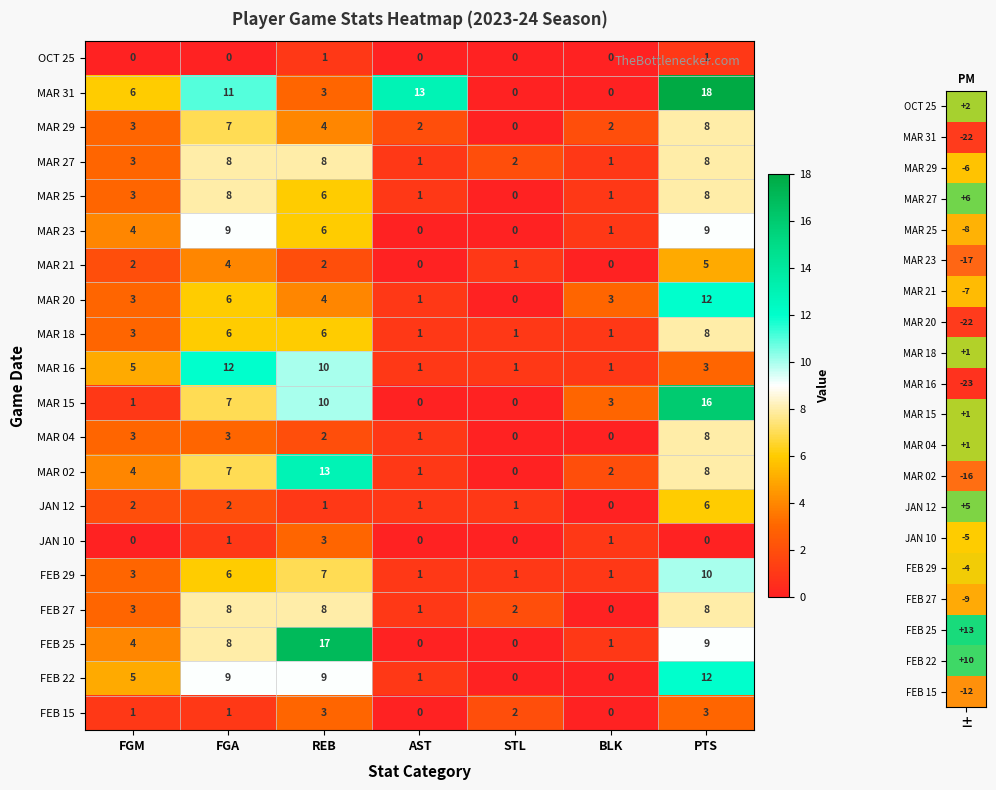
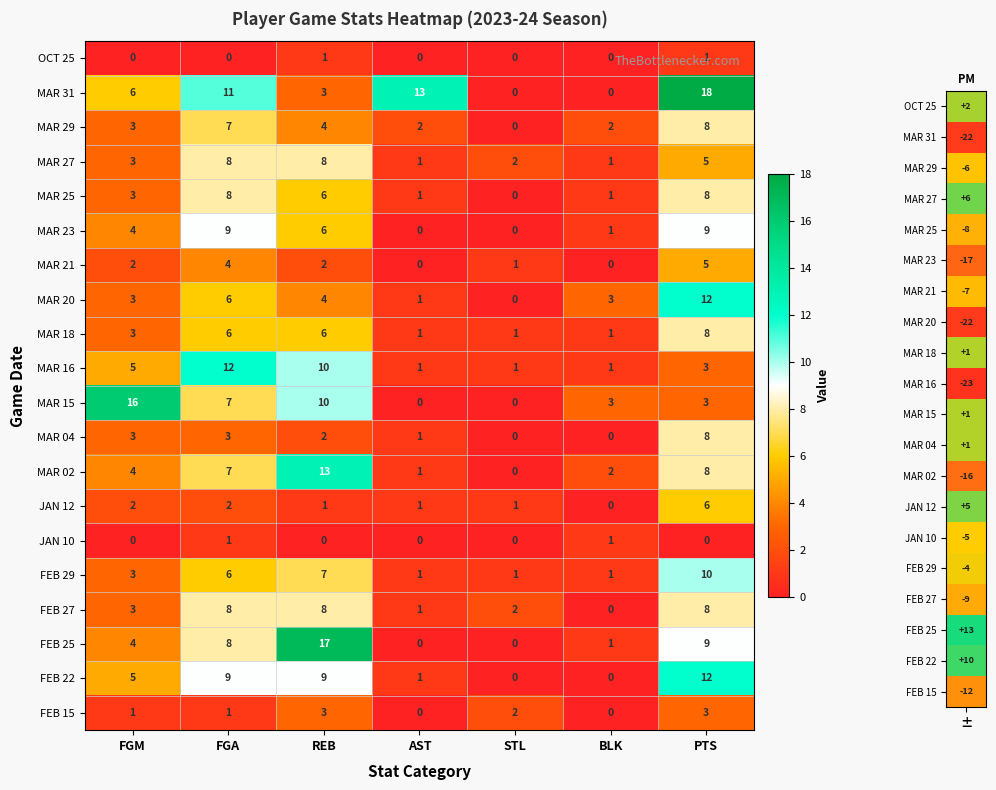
MAR 27, PTS: 8 -> 5
MAR 15, FGM: 1 -> 16
MAR 15, PTS: 16 -> 3
JAN 10, REB: 3 -> 0
